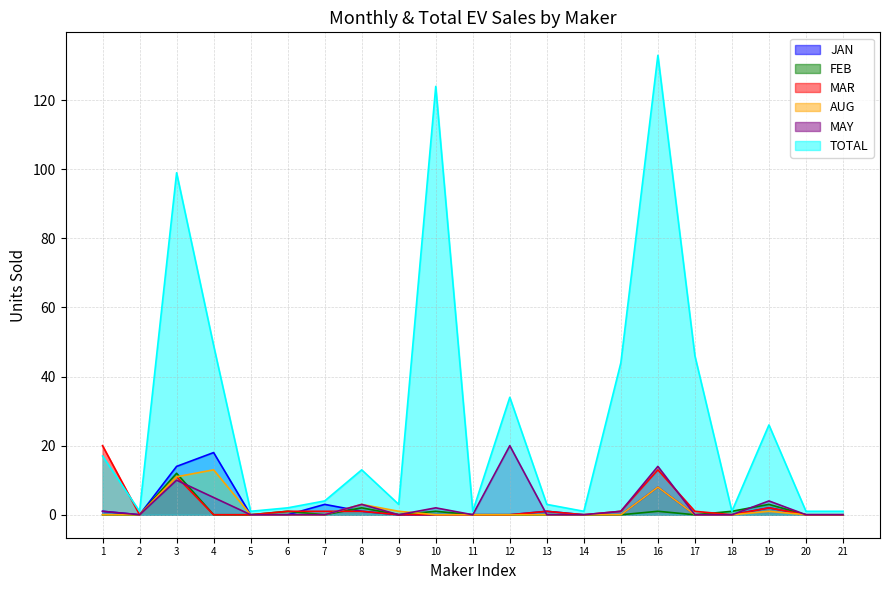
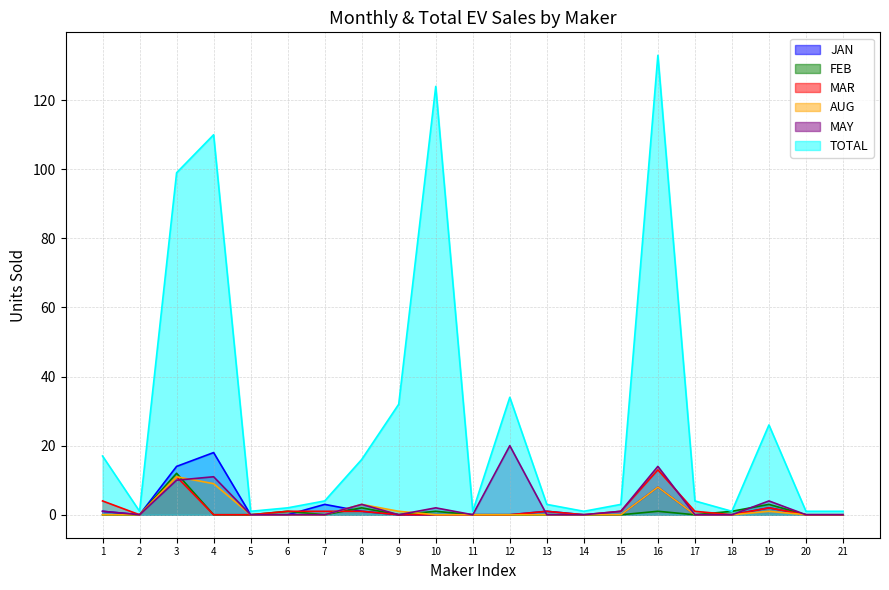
MAR, 1: 20 -> 4
AUG, 4: 13 -> 9
MAY, 4: 5 -> 11
TOTAL, 4: 49 -> 110
TOTAL, 8: 13 -> 16
TOTAL, 9: 3 -> 32
TOTAL, 15: 44 -> 3
TOTAL, 17: 46 -> 4
